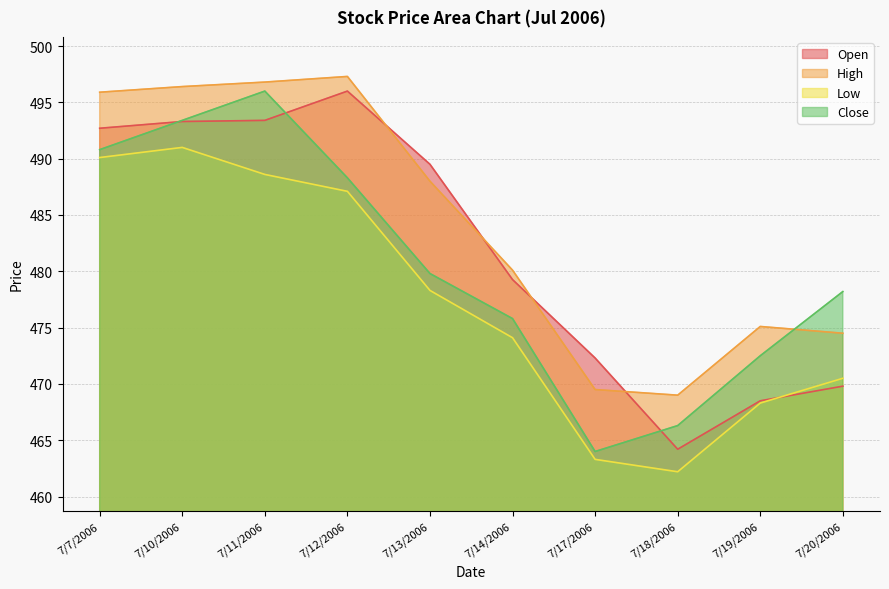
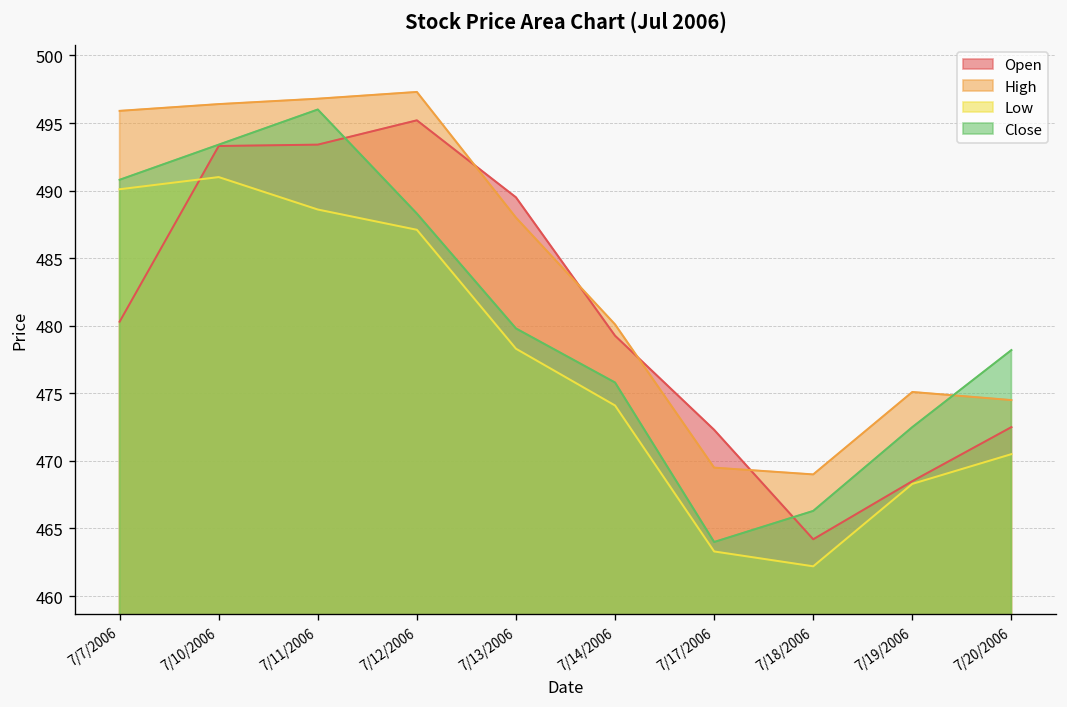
Open, 7/7/2006: 492.7 -> 480.3
Open, 7/12/2006: 496.0 -> 495.2
Open, 7/20/2006: 469.8 -> 472.5
